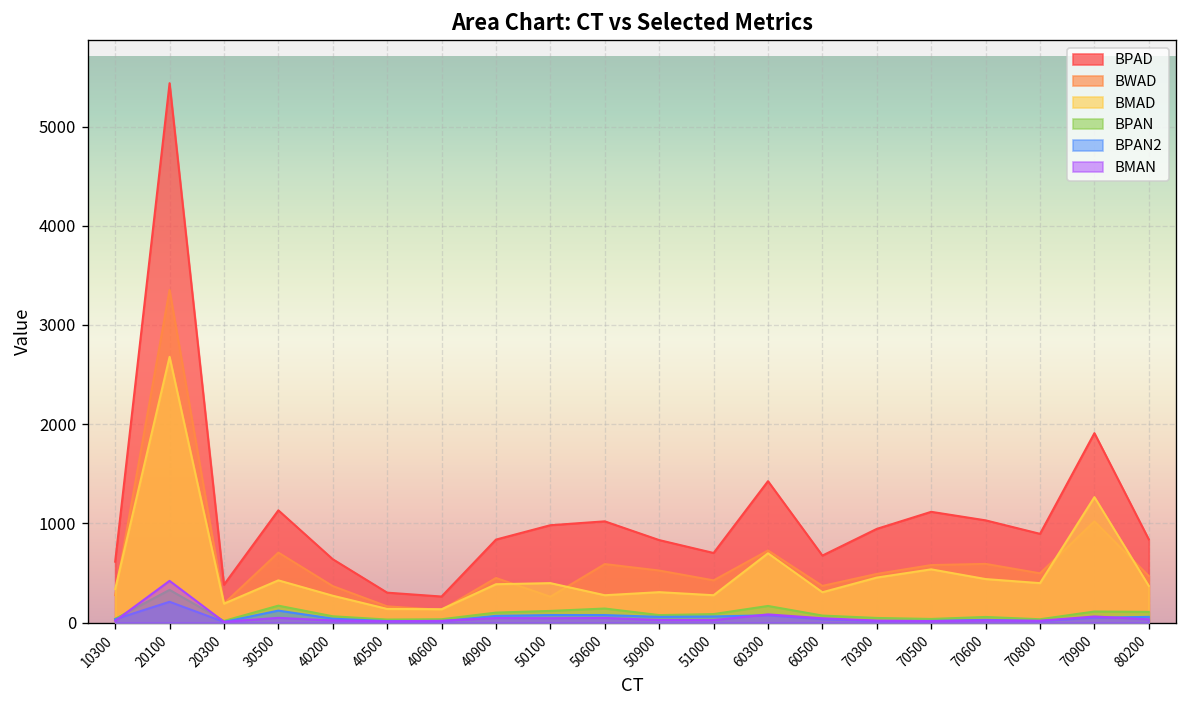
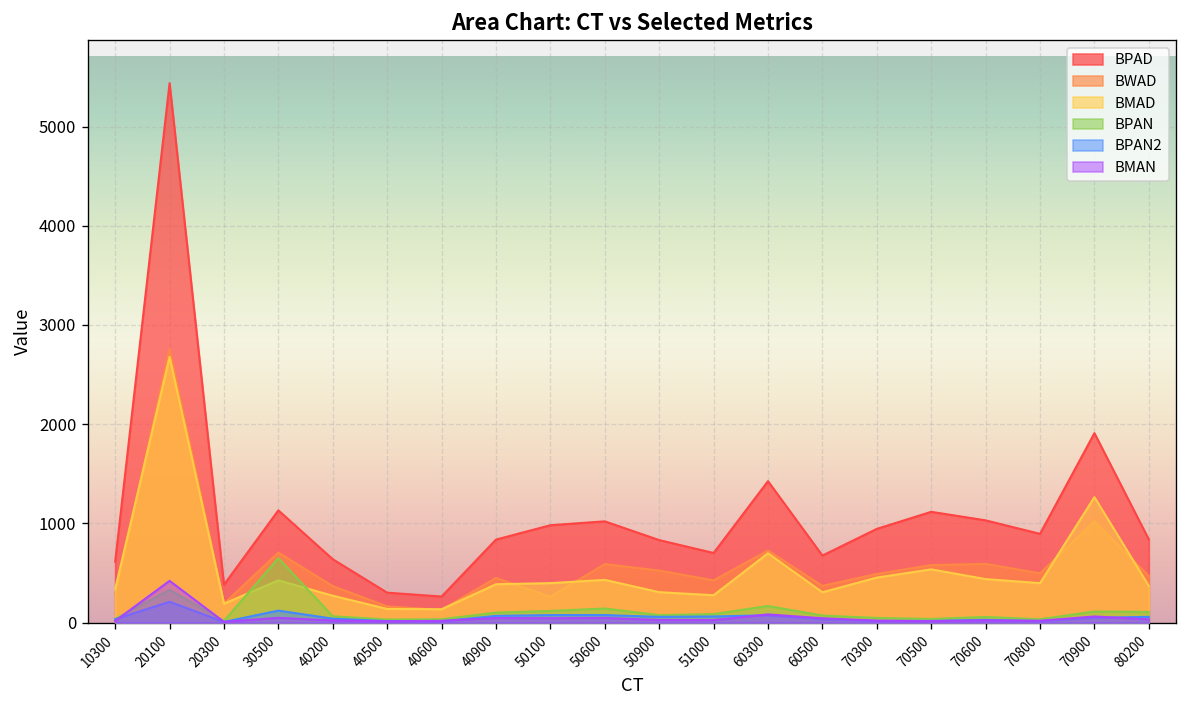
BWAD, 20100: 3400 -> 2800
BPAN, 30500: 200 -> 700
BMAD, 50600: 300 -> 400
